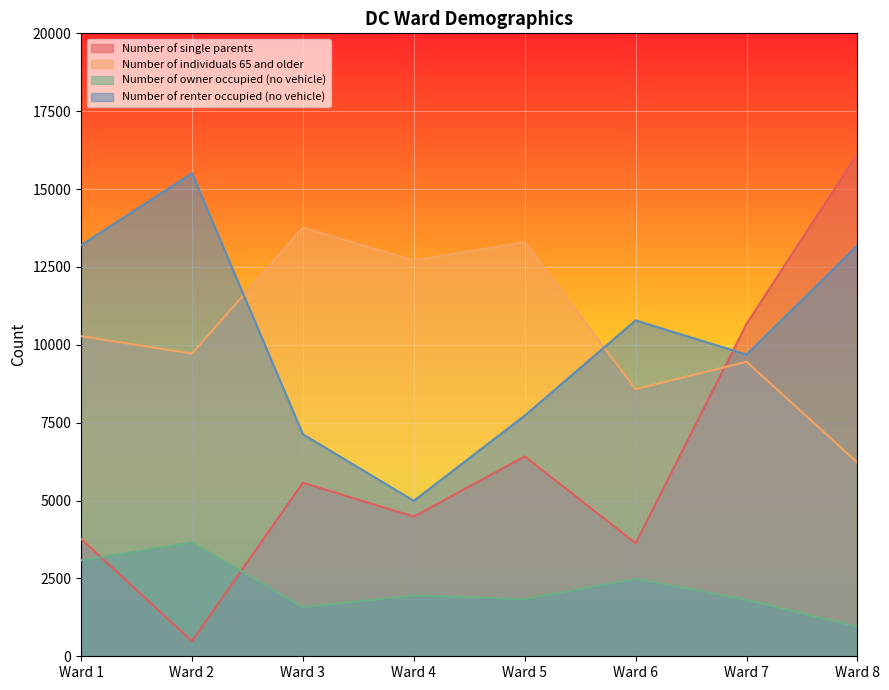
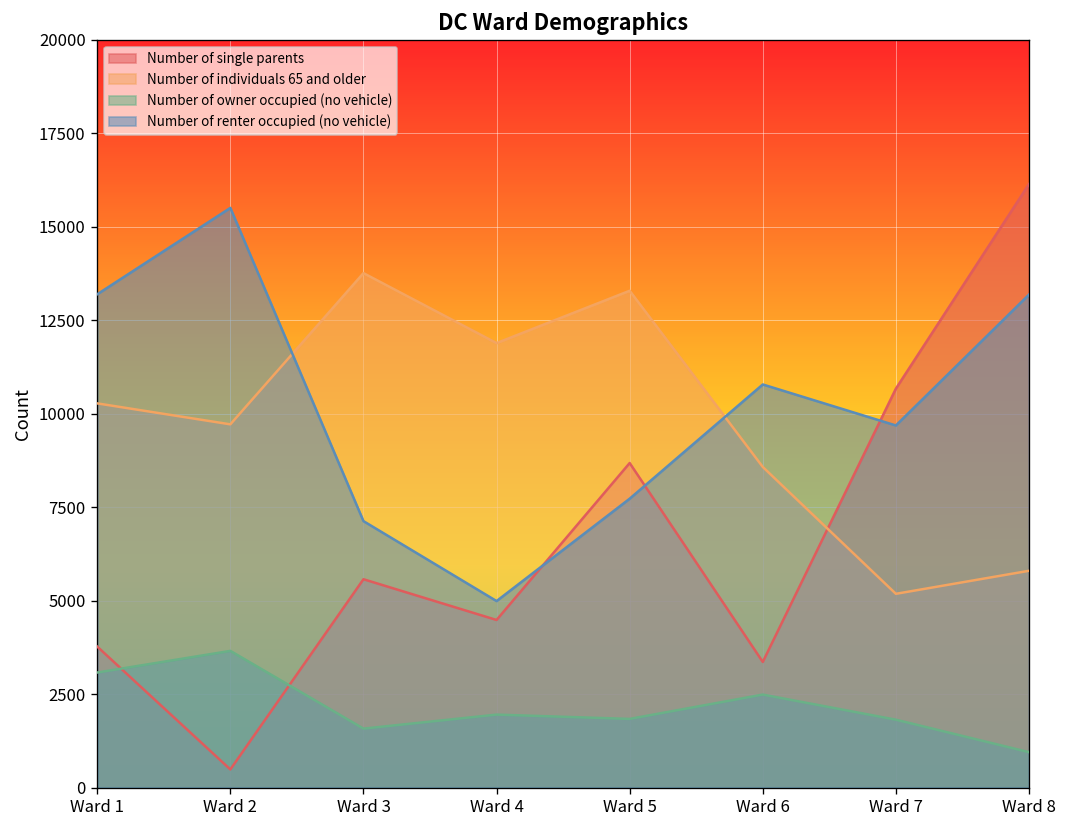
Number of individuals 65 and older, Ward 4: 12700 -> 11900
Number of single parents, Ward 5: 6400 -> 8700
Number of single parents, Ward 6: 3600 -> 3400
Number of individuals 65 and older, Ward 7: 9500 -> 5200
Number of individuals 65 and older, Ward 8: 6200 -> 5800
